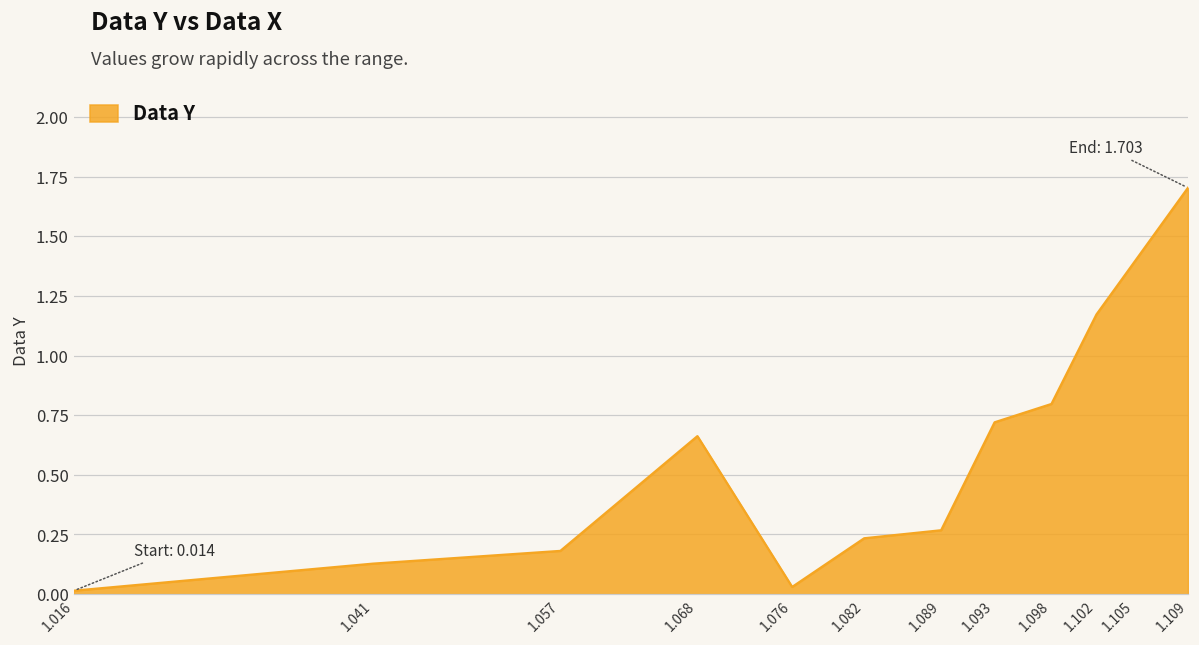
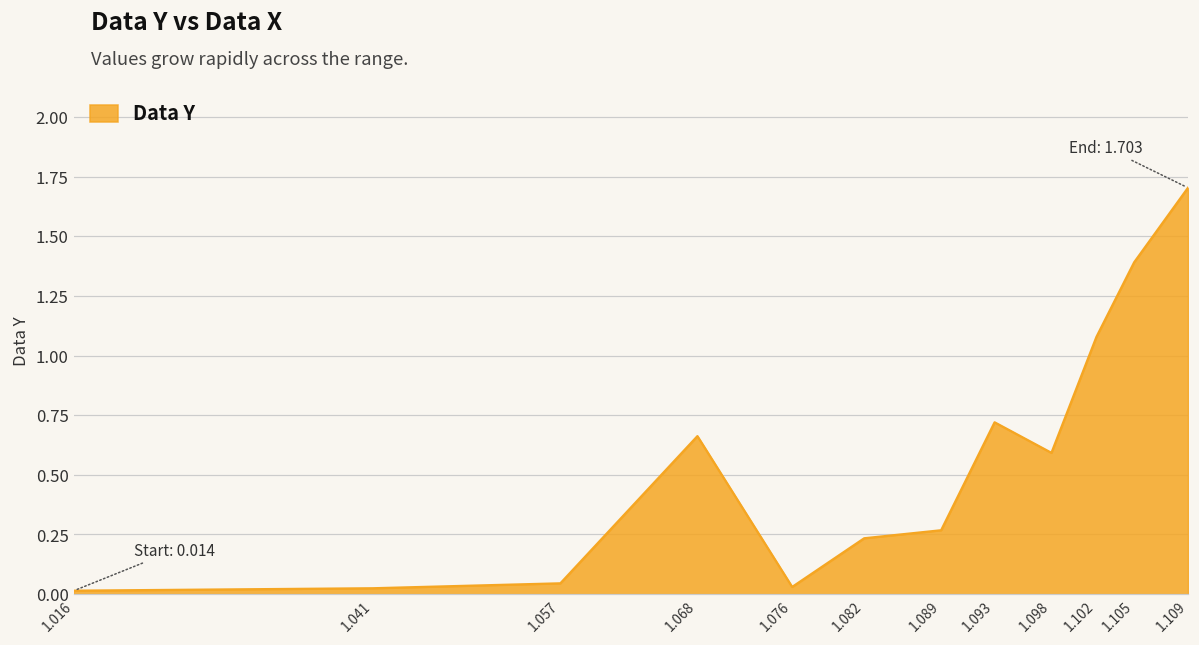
1.041: 0.13 -> 0.02
1.057: 0.18 -> 0.05
1.098: 0.80 -> 0.59
1.102: 1.17 -> 1.08
